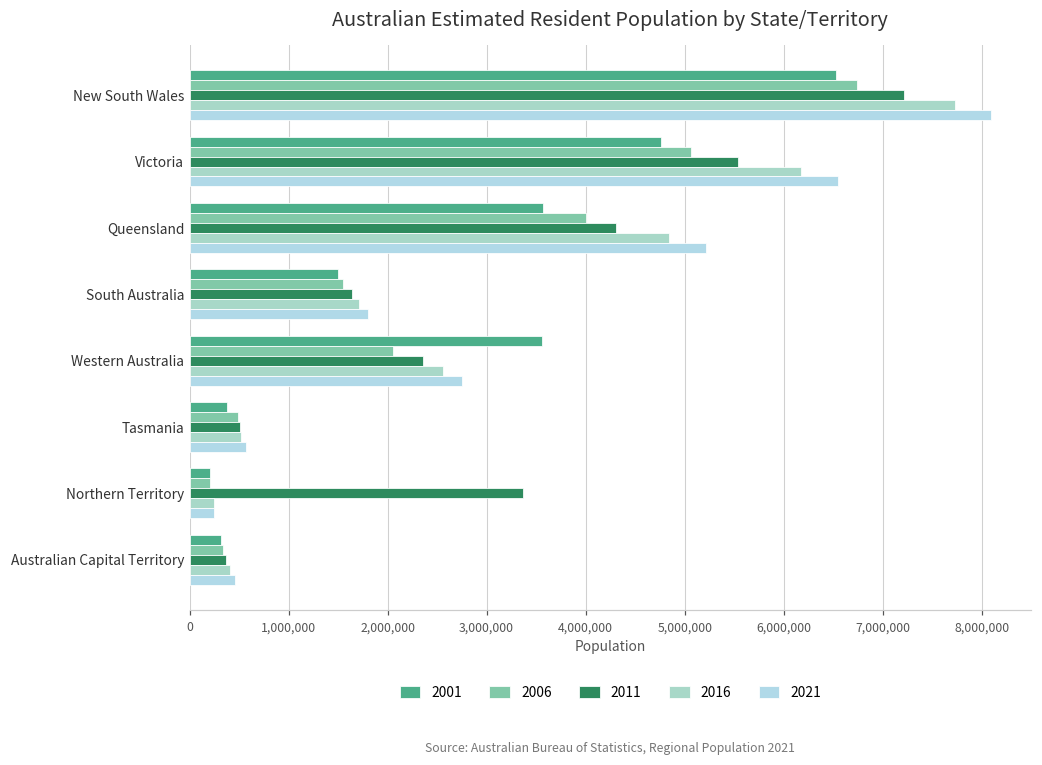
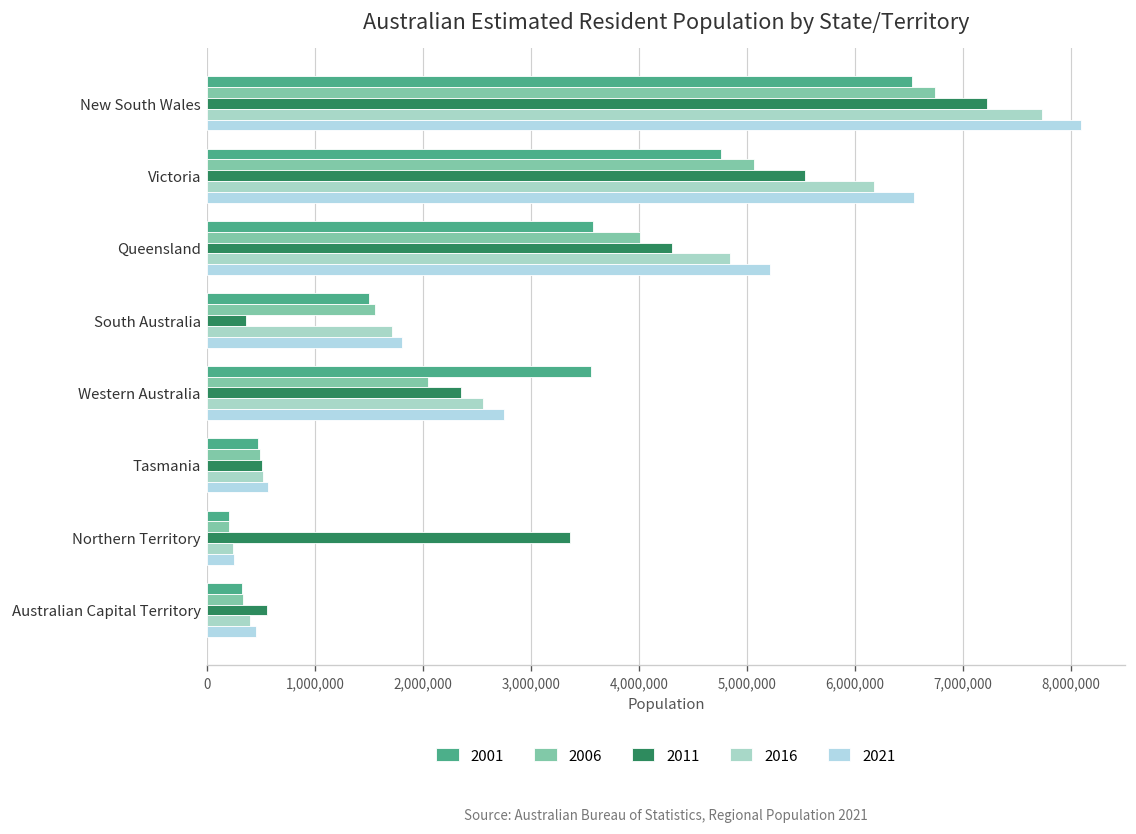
2011, South Australia: 1,600,000 -> 400,000
2001, Tasmania: 400,000 -> 500,000
2011, Australian Capital Territory: 400,000 -> 600,000
